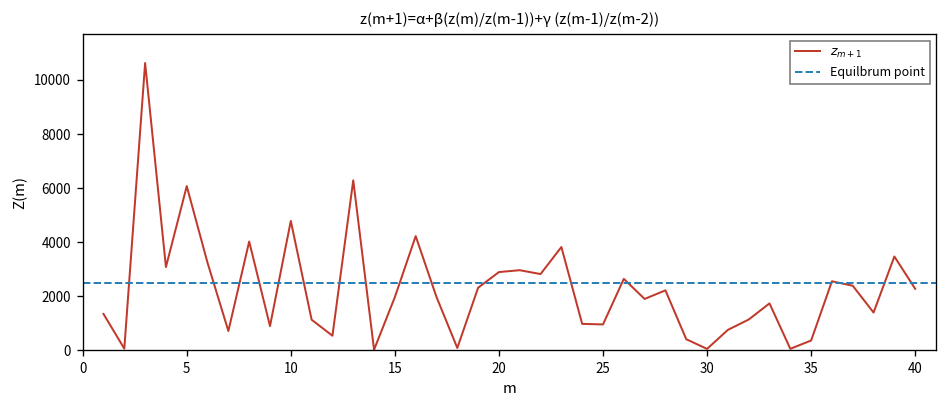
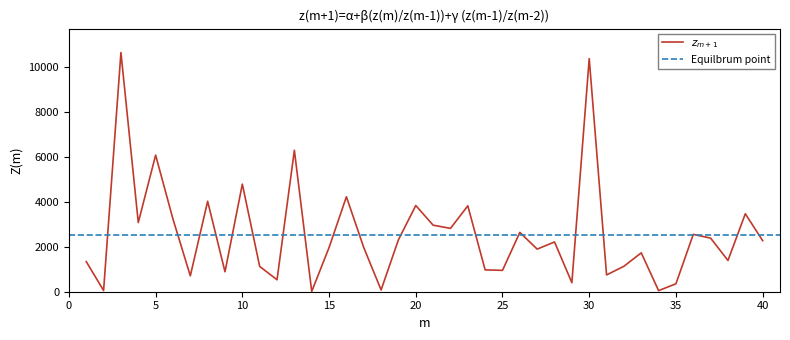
20: 2900 -> 3800
30: 0 -> 10400
